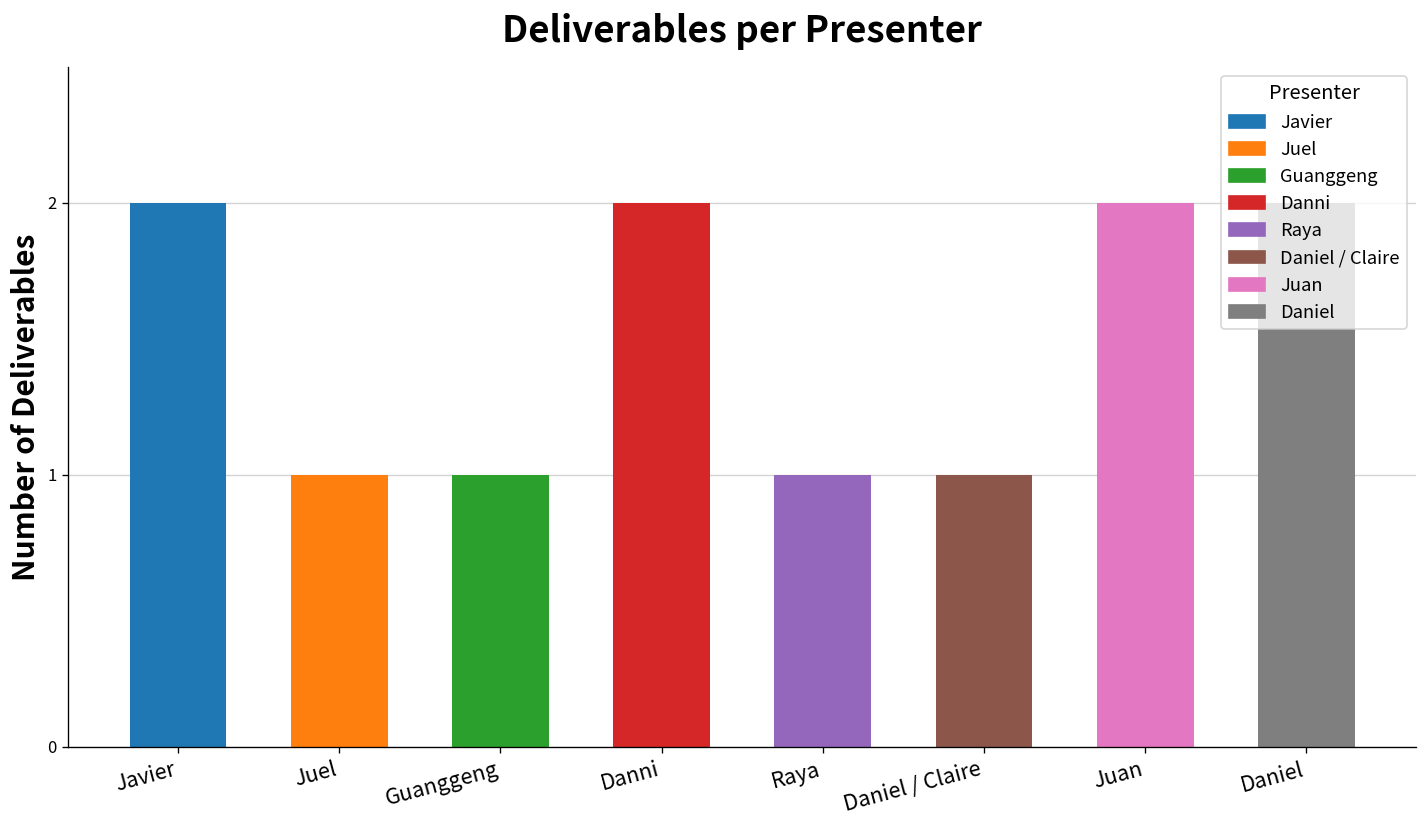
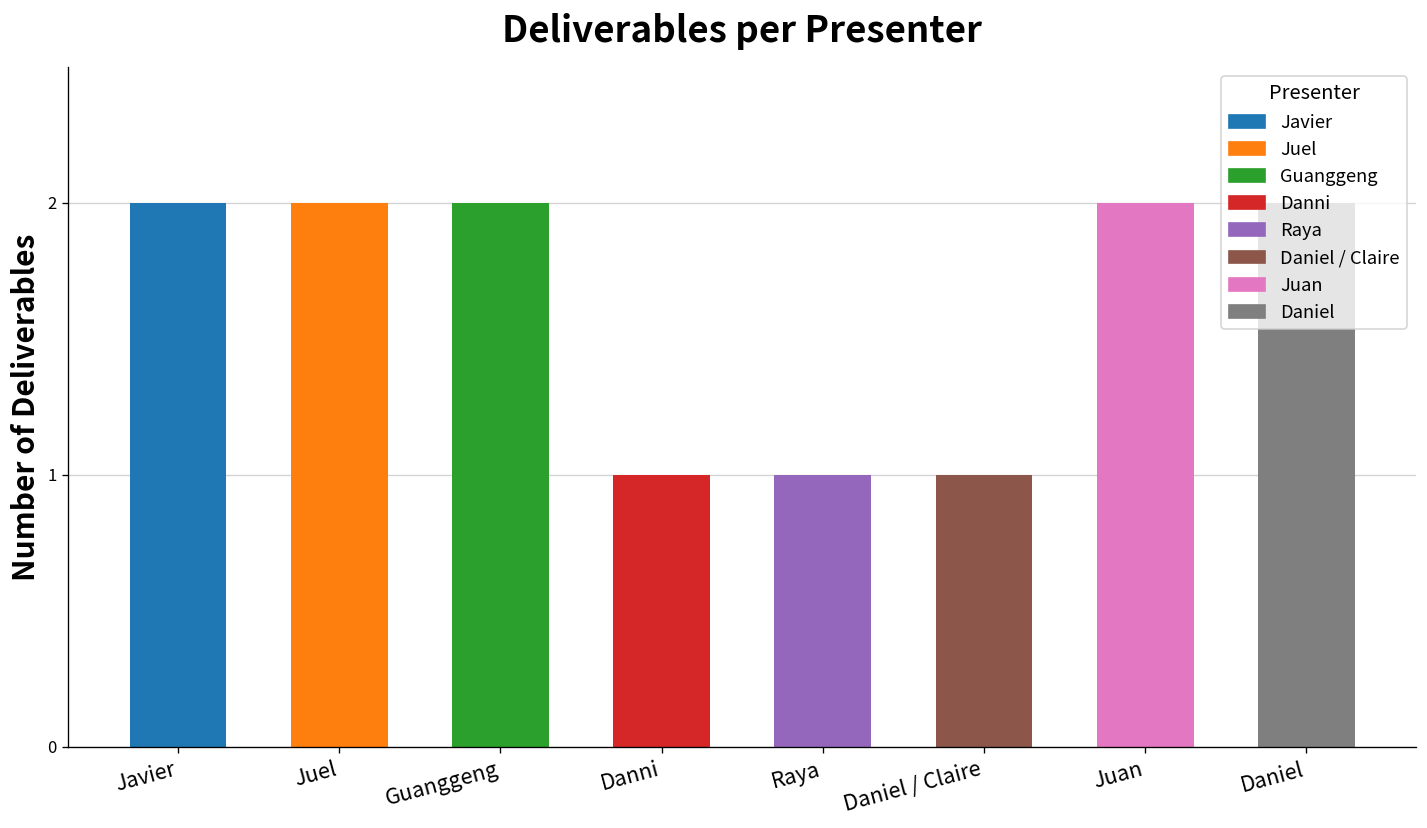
Juel: 1 -> 2
Guanggeng: 1 -> 2
Danni: 2 -> 1
